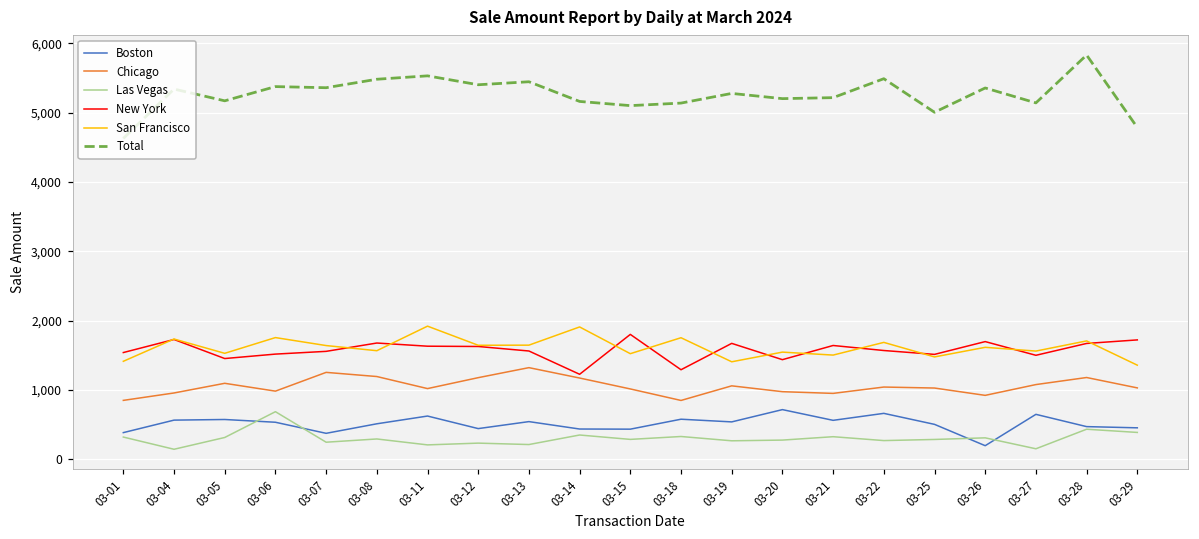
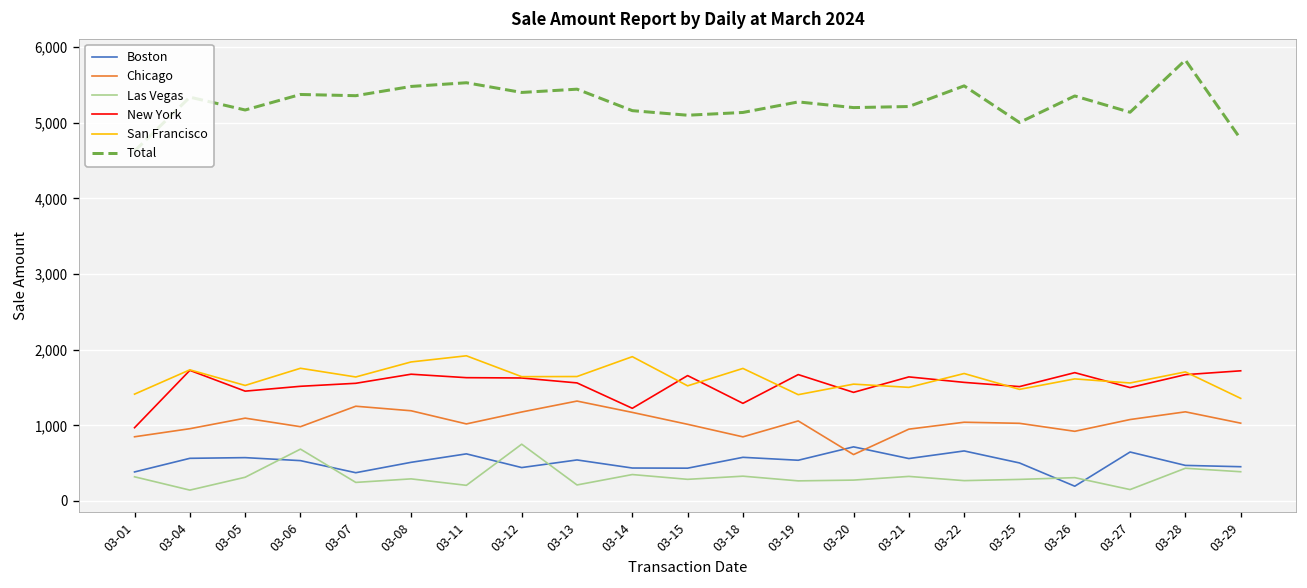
New York, 03-01: 1,500 -> 1,000
San Francisco, 03-08: 1,600 -> 1,800
Las Vegas, 03-12: 200 -> 800
New York, 03-15: 1,800 -> 1,700
Chicago, 03-20: 1,000 -> 600
